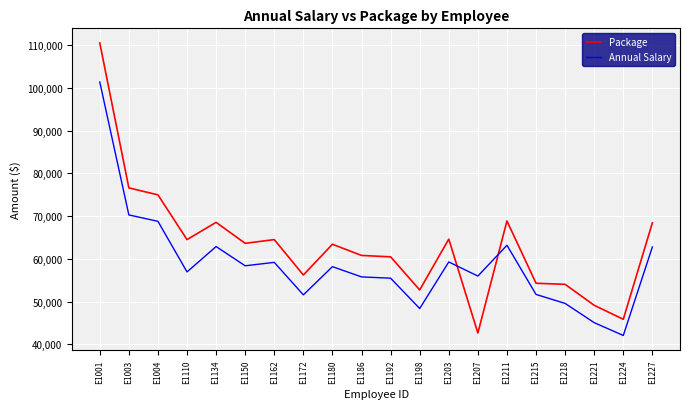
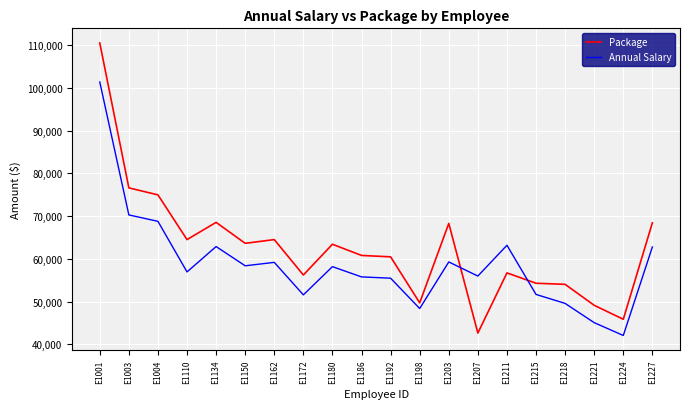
Package, E1198: 53,000 -> 50,000
Package, E1203: 65,000 -> 68,000
Package, E1211: 69,000 -> 57,000
